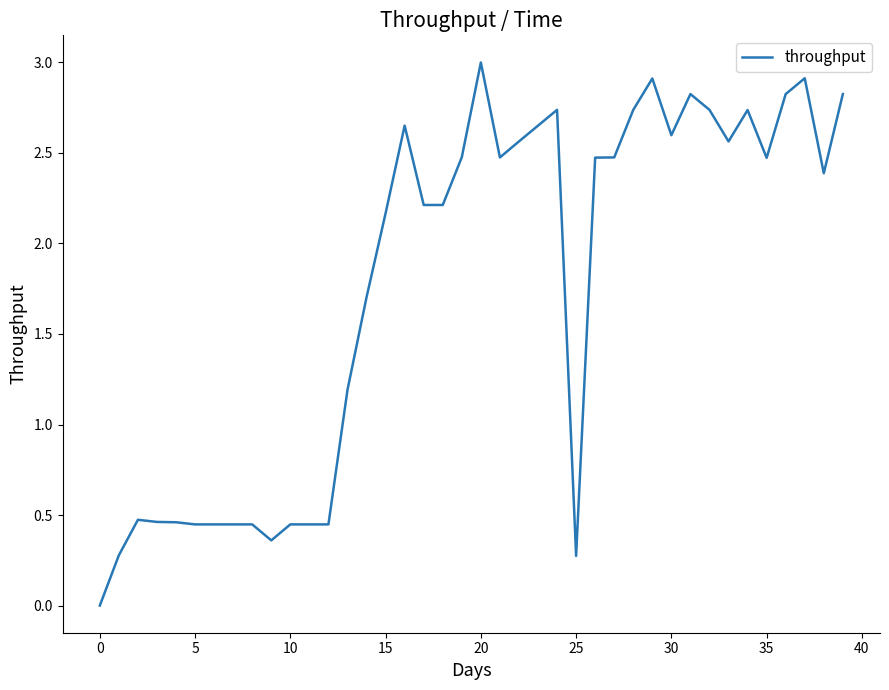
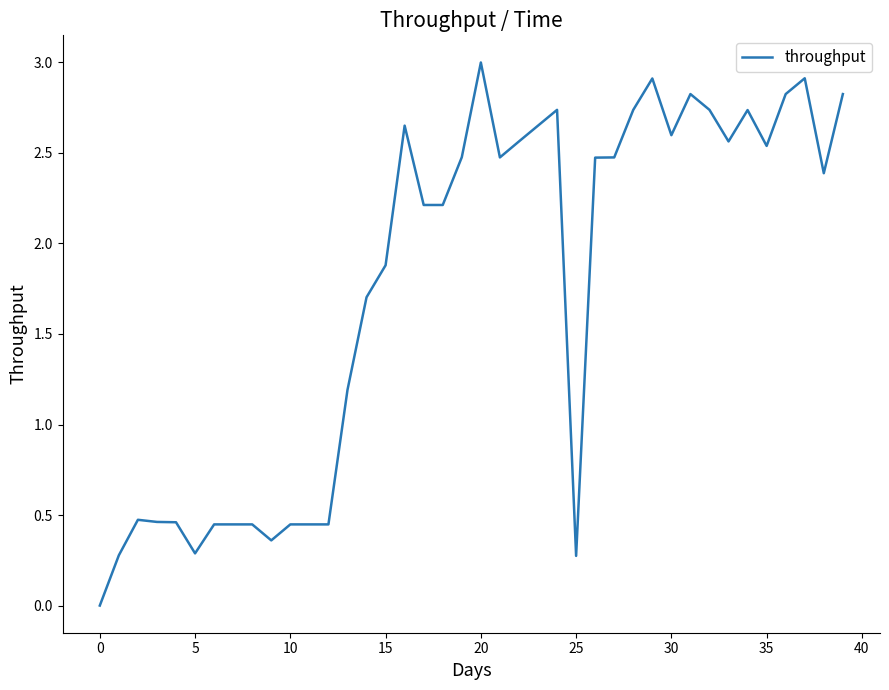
5: 0.45 -> 0.29
15: 2.17 -> 1.88
35: 2.47 -> 2.54
